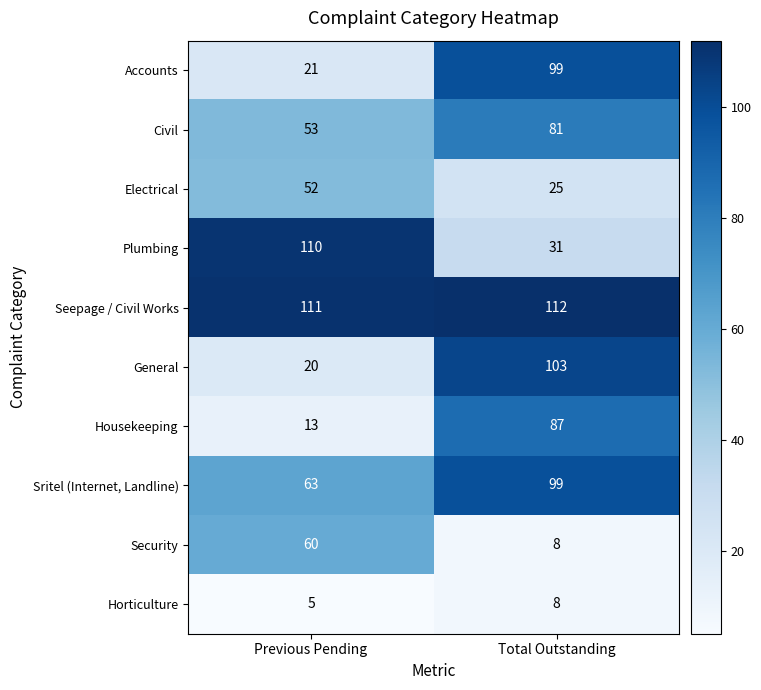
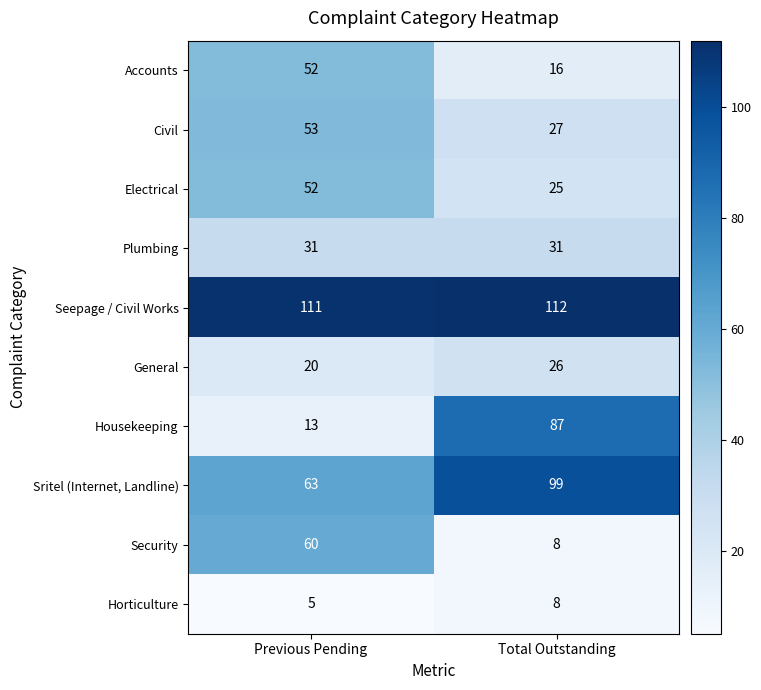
Accounts, Previous Pending: 21 -> 52
Accounts, Total Outstanding: 99 -> 16
Civil, Total Outstanding: 81 -> 27
Plumbing, Previous Pending: 110 -> 31
General, Total Outstanding: 103 -> 26
